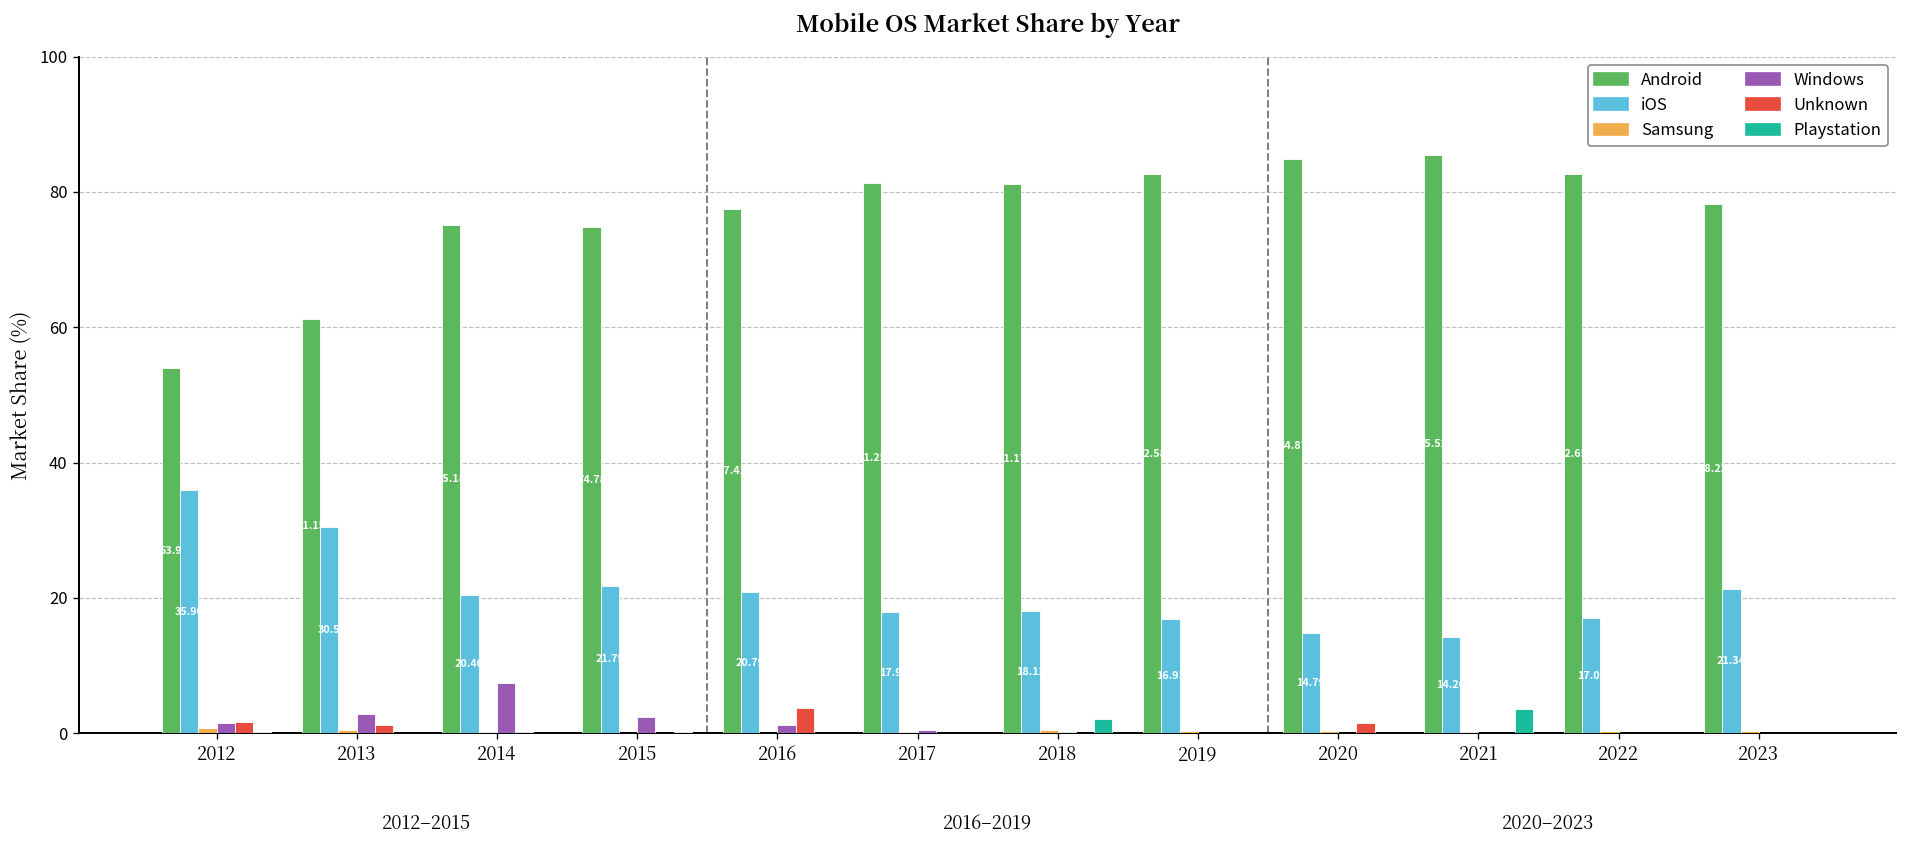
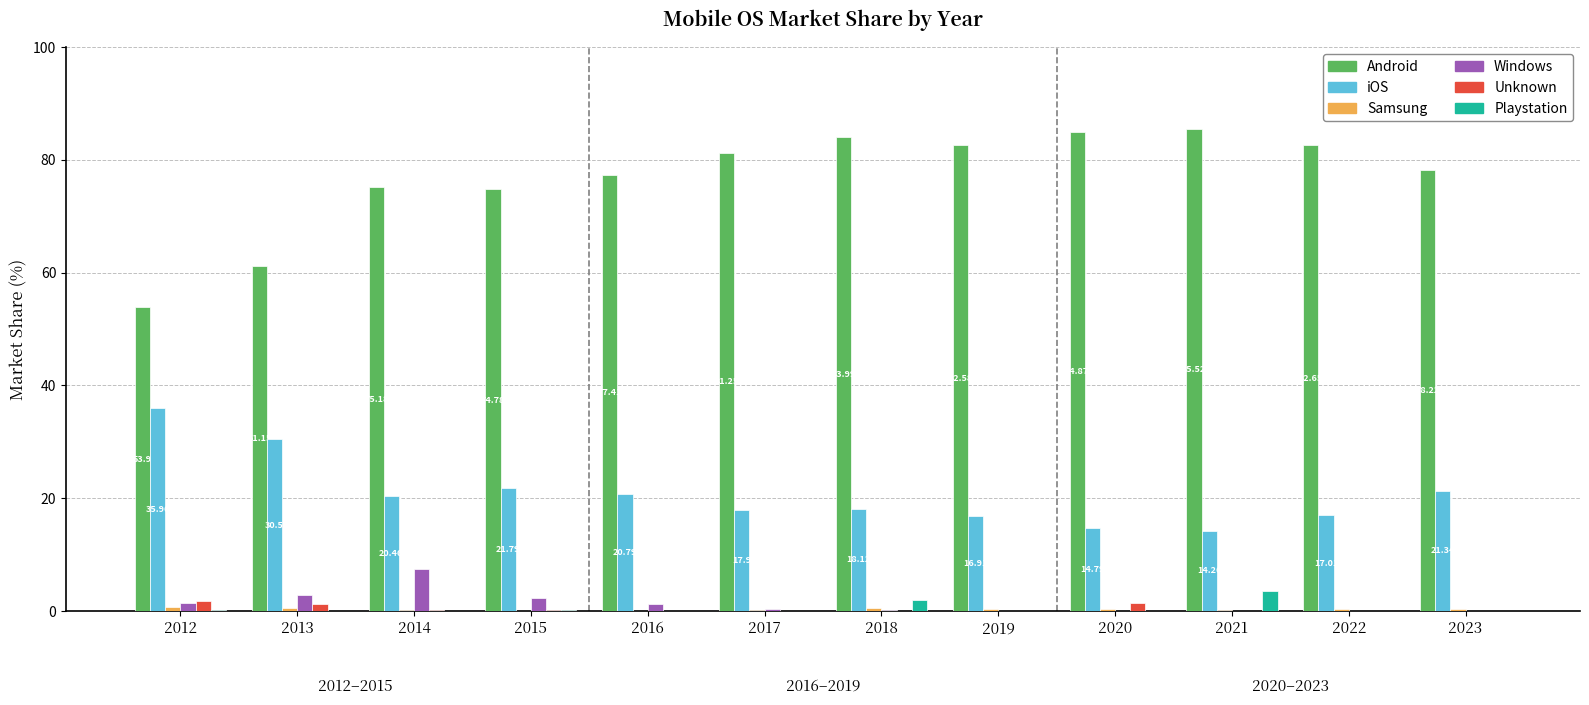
Unknown, 2016: 4 -> 0
Android, 2018: 81.17 -> 83.99
